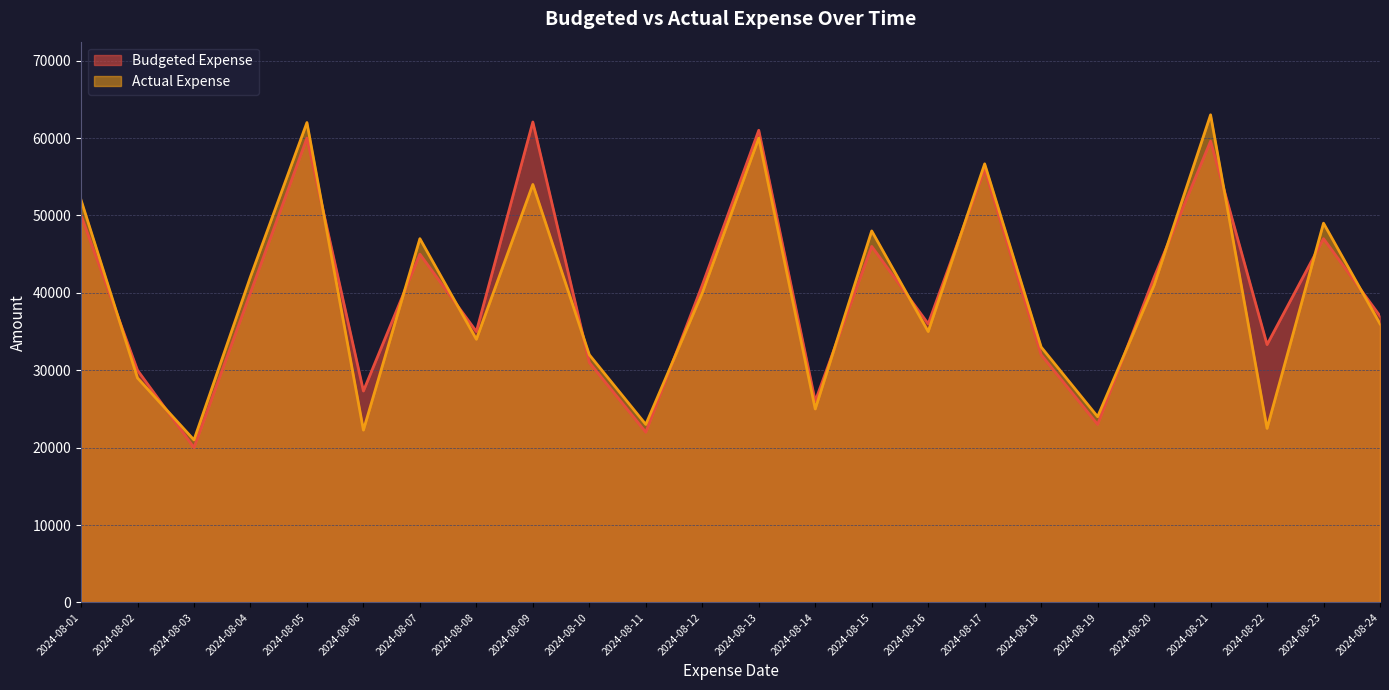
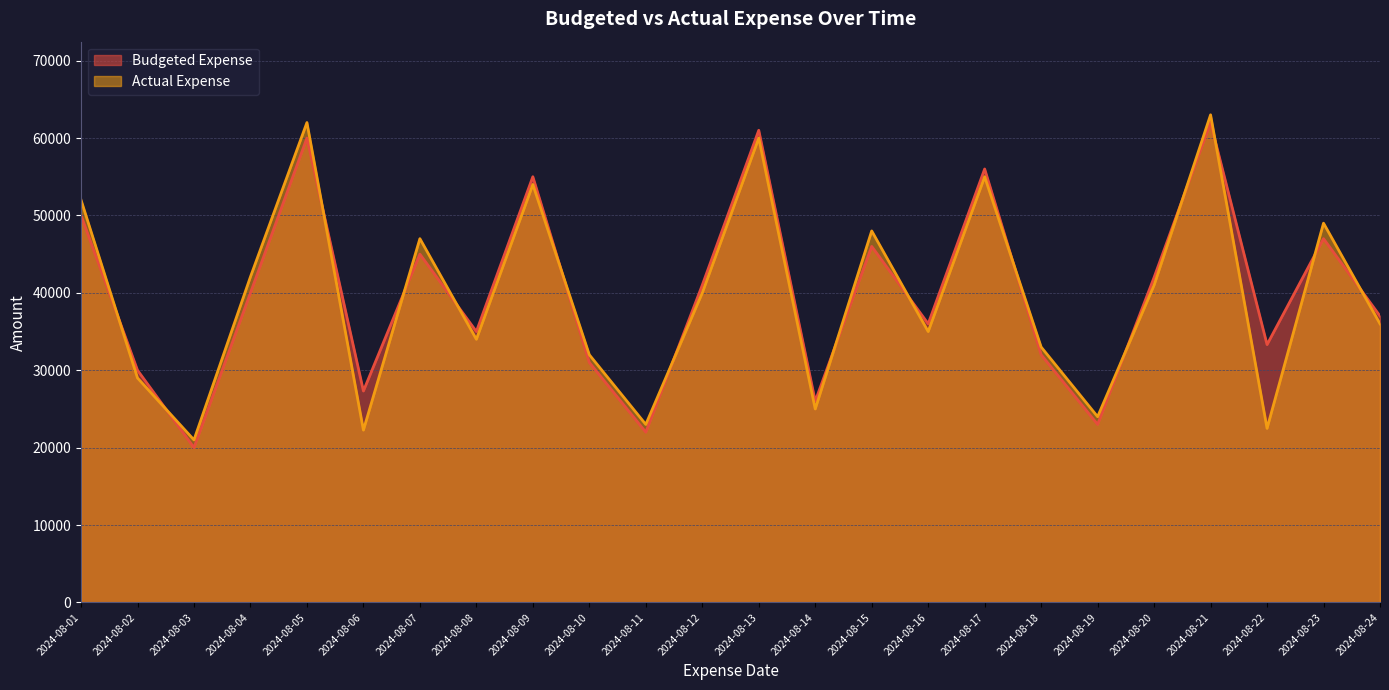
Budgeted Expense, 2024-08-09: 62000 -> 55000
Actual Expense, 2024-08-17: 57000 -> 55000
Budgeted Expense, 2024-08-21: 60000 -> 62000
